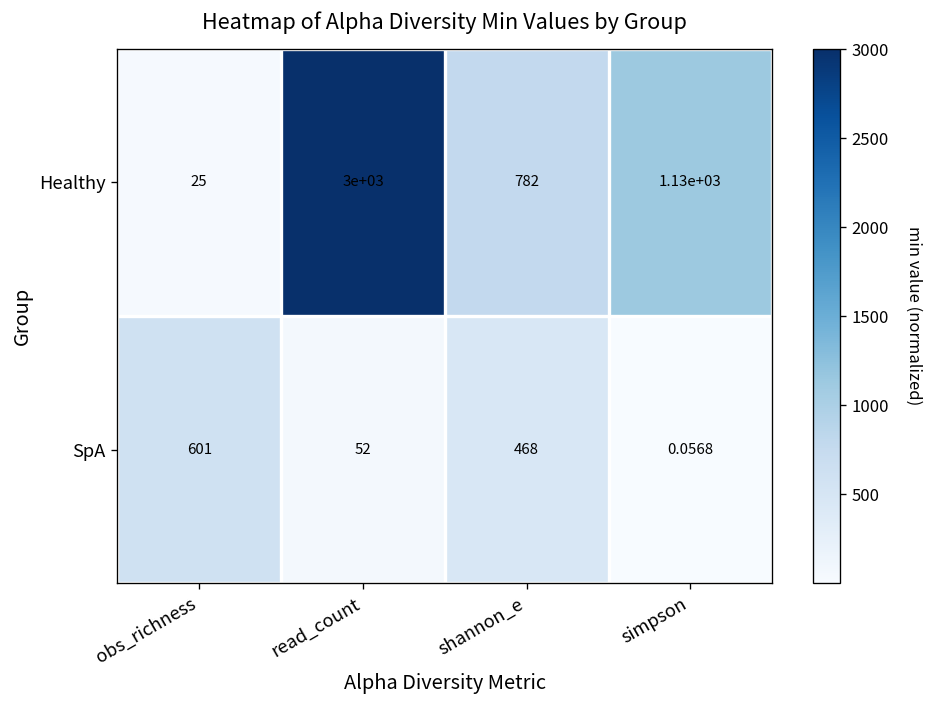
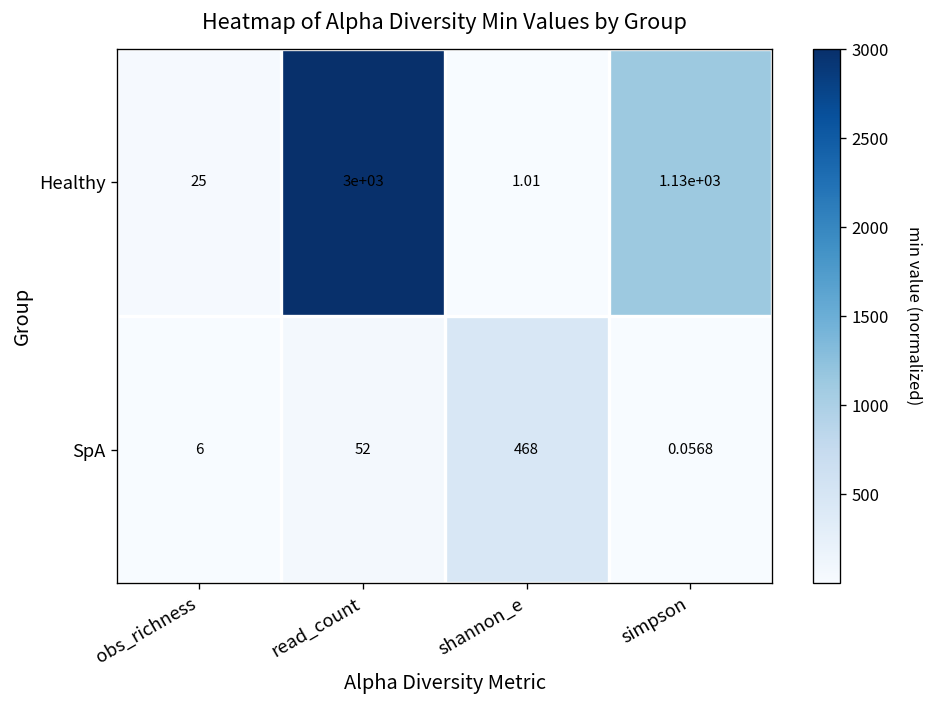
Healthy, shannon_e: 782 -> 1.01
SpA, obs_richness: 601 -> 6
